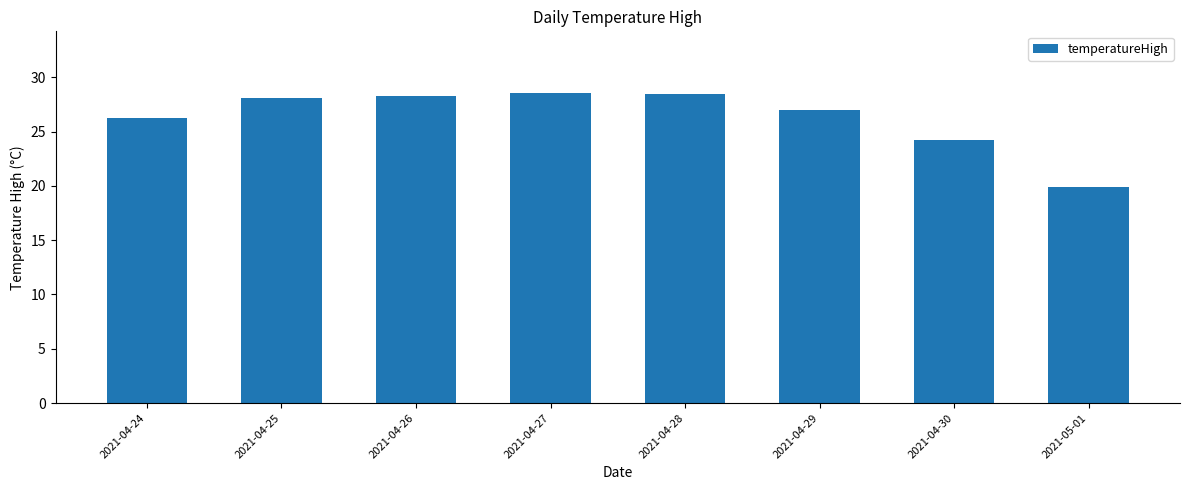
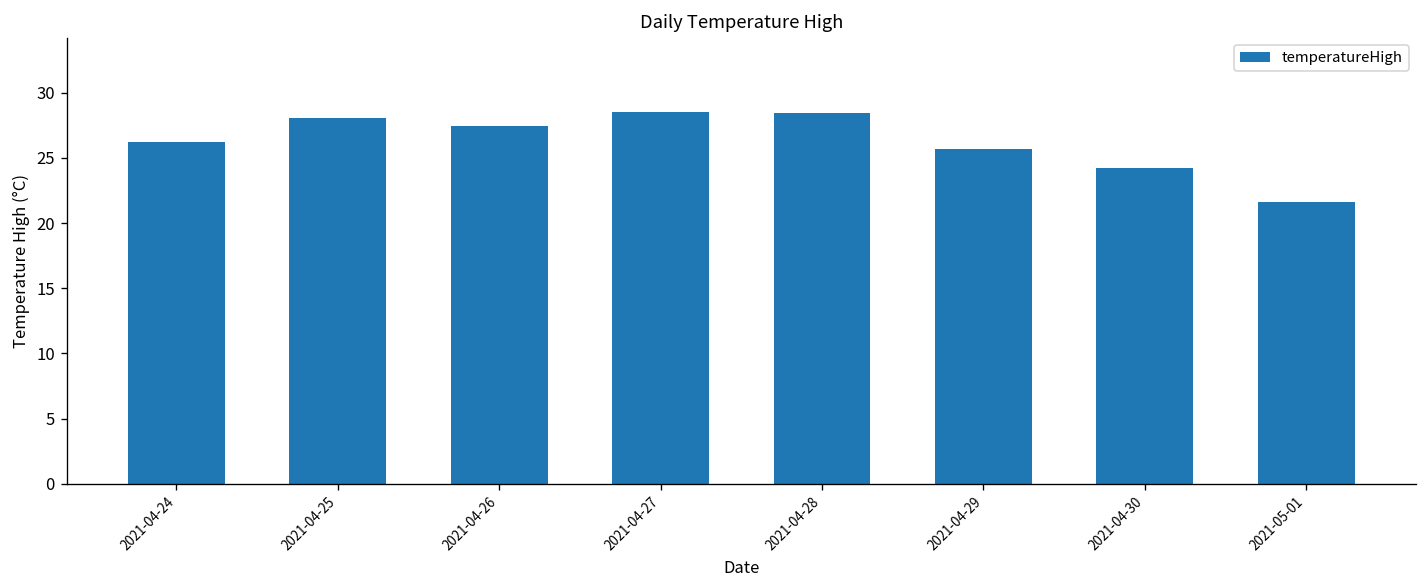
2021-04-26: 28.3 -> 27.5
2021-04-29: 27.0 -> 25.7
2021-05-01: 19.9 -> 21.6
